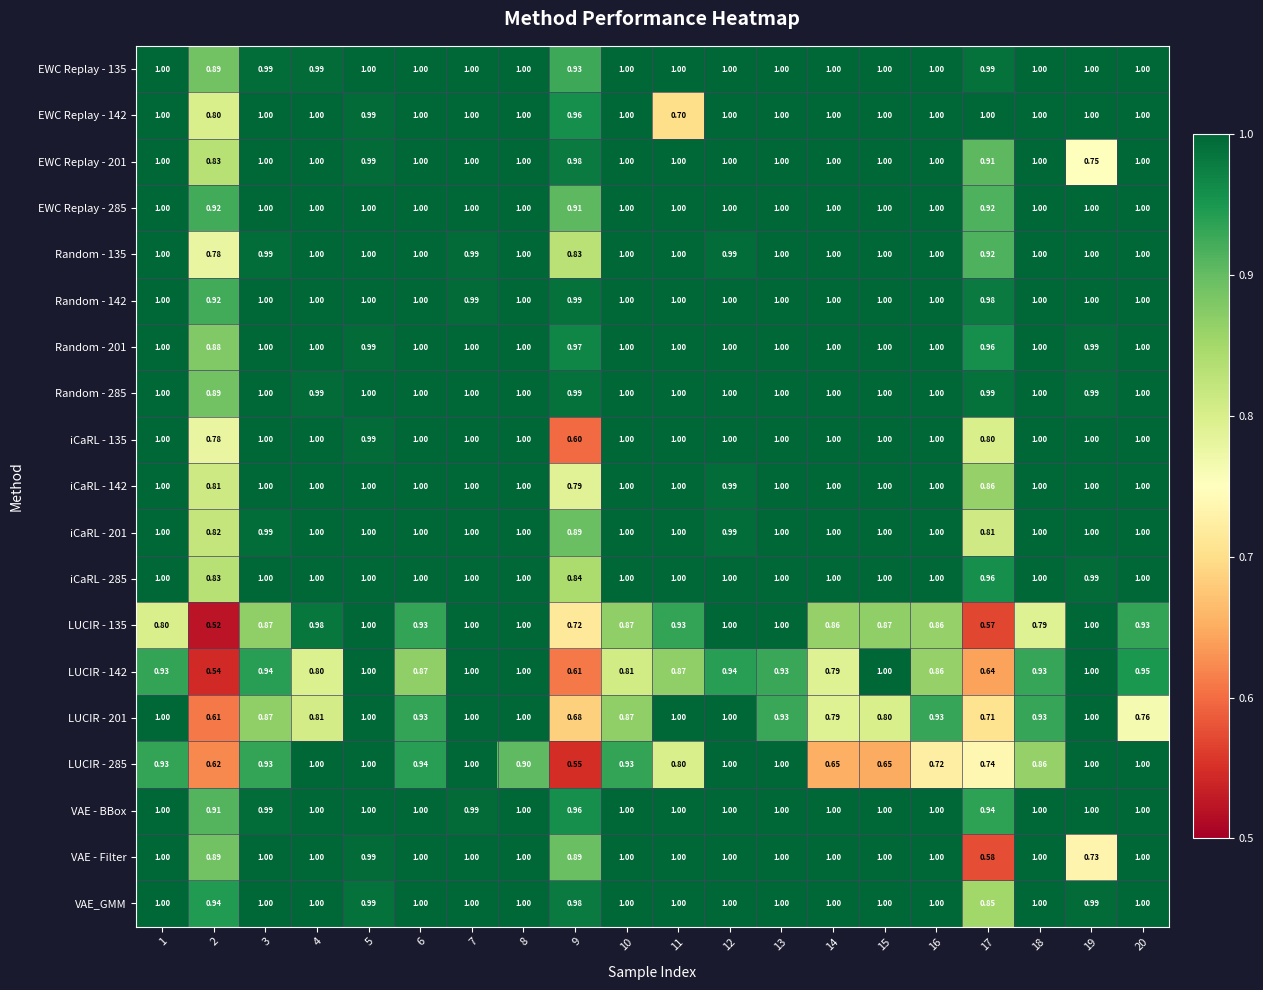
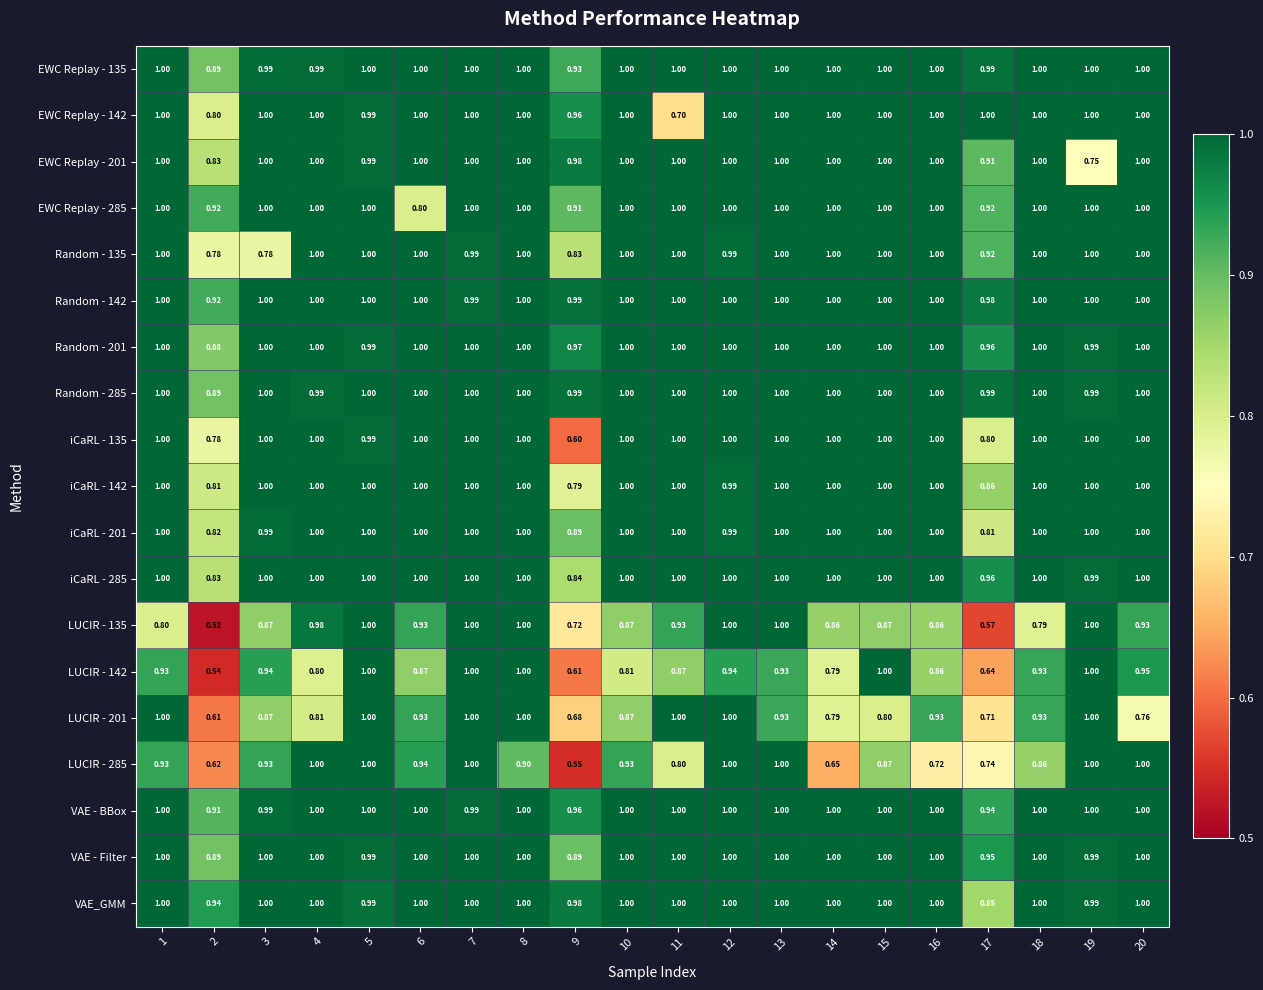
EWC Replay - 285, 6: 1.00 -> 0.80
Random - 135, 3: 0.99 -> 0.78
LUCIR - 285, 15: 0.65 -> 0.87
VAE - Filter, 17: 0.58 -> 0.95
VAE - Filter, 19: 0.73 -> 0.99
